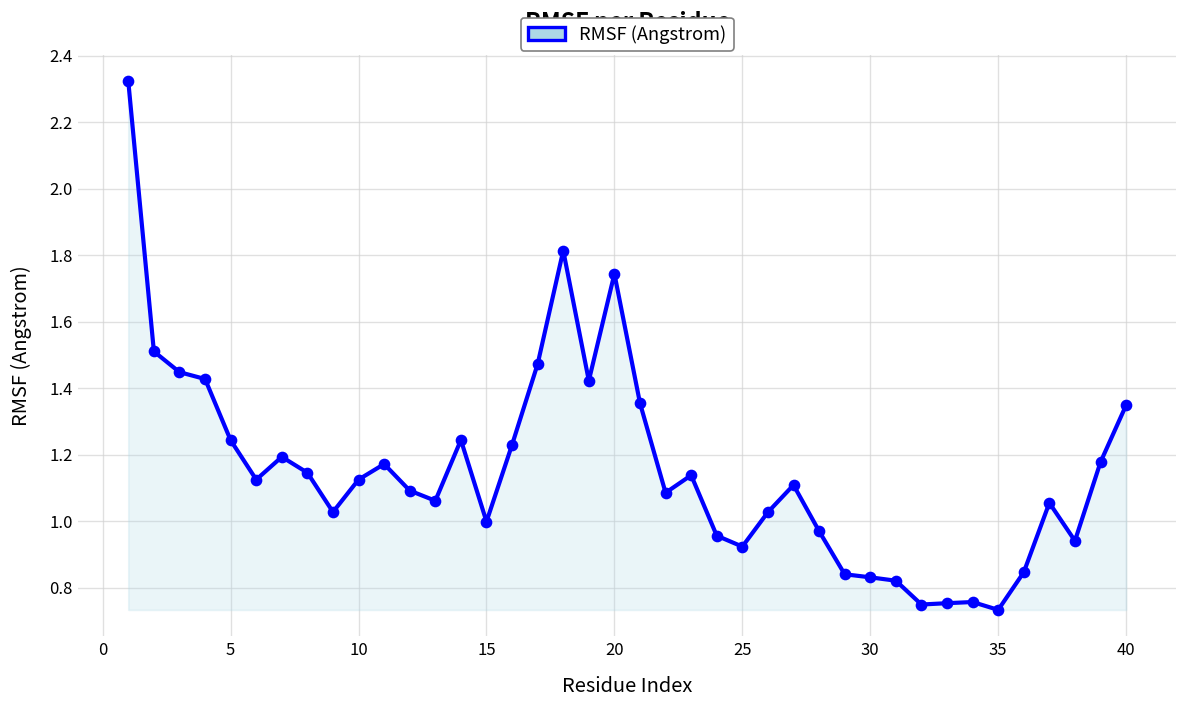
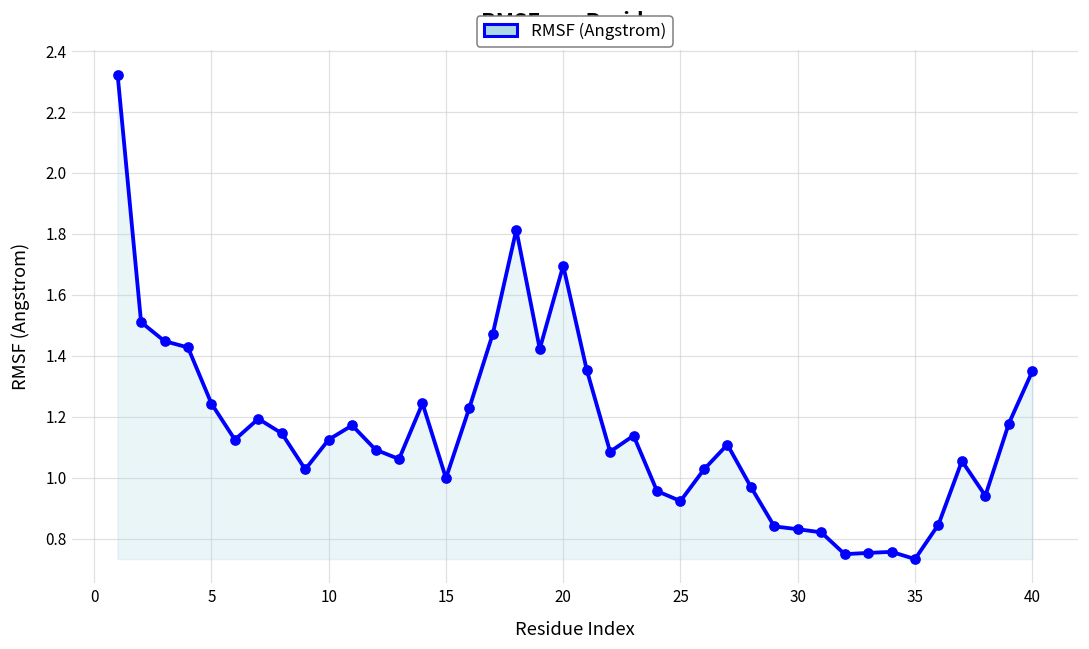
20: 1.74 -> 1.70
